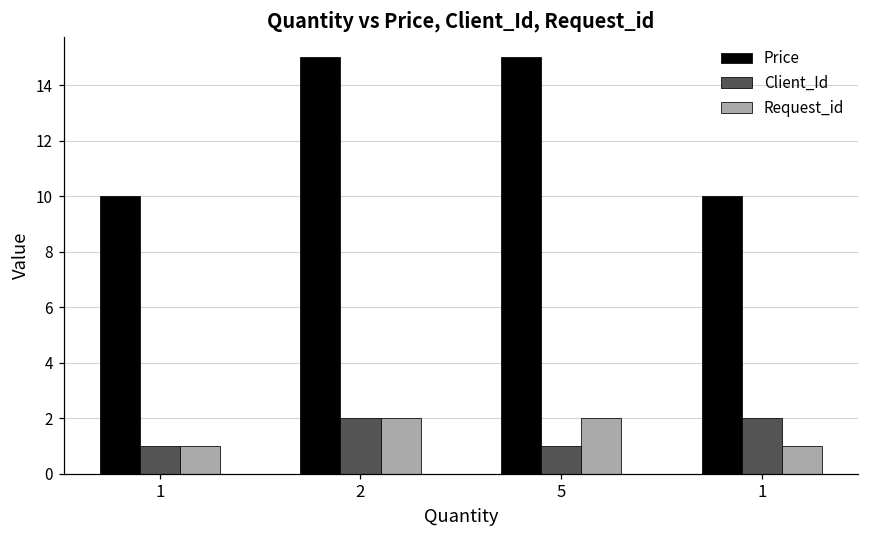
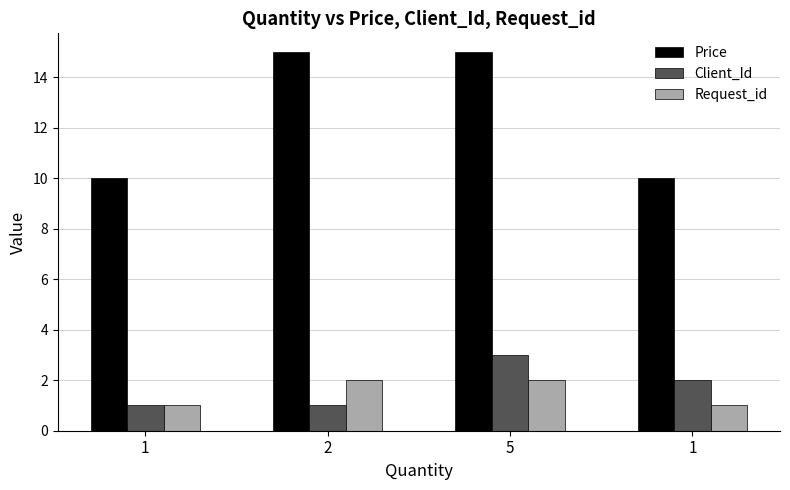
Client_Id, 2: 2 -> 1
Client_Id, 5: 1 -> 3
